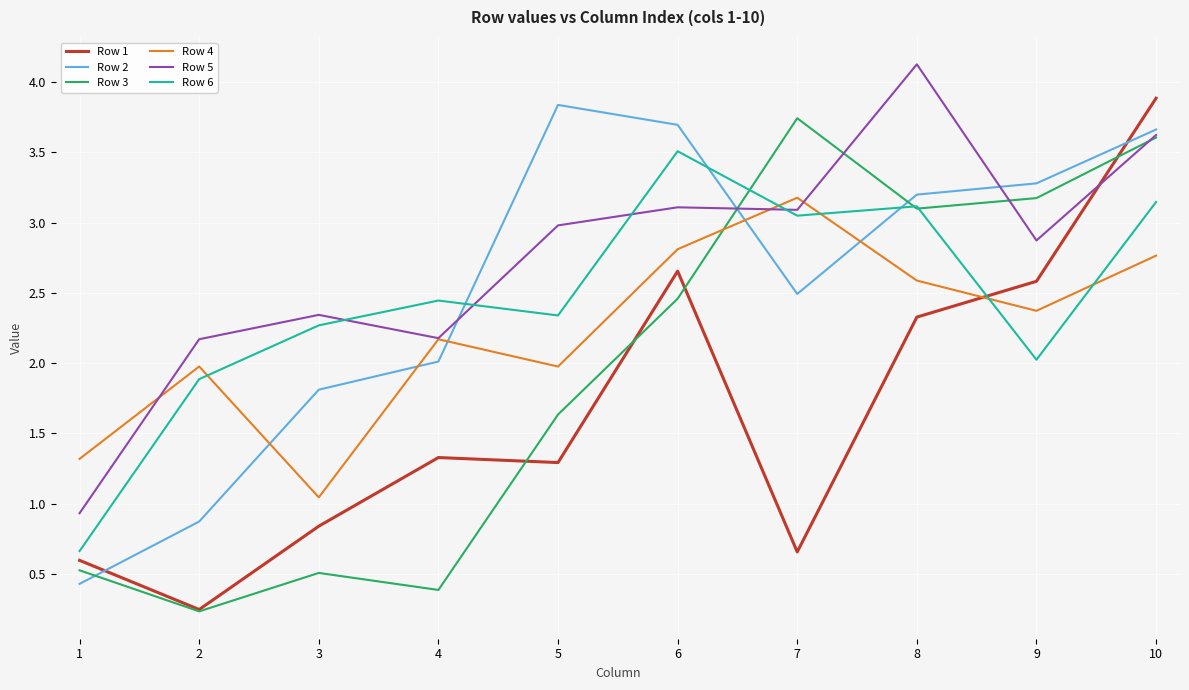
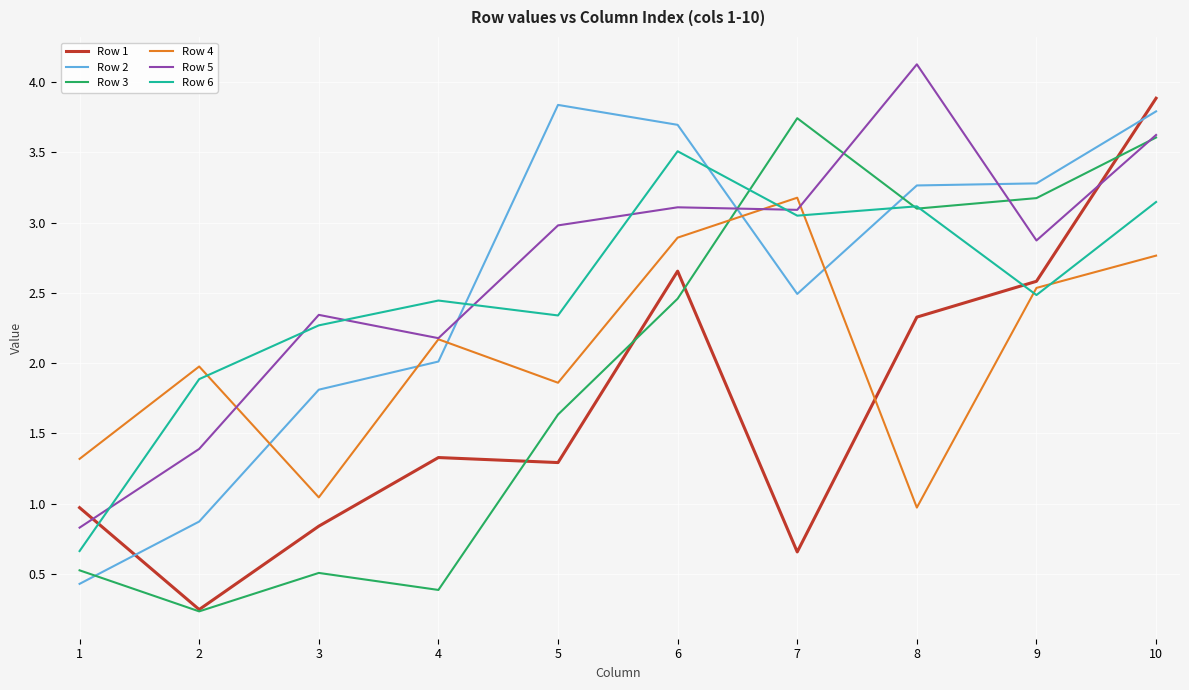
Row 1, 1: 0.60 -> 0.97
Row 5, 1: 0.93 -> 0.83
Row 5, 2: 2.17 -> 1.39
Row 4, 5: 1.98 -> 1.86
Row 4, 6: 2.81 -> 2.89
Row 2, 8: 3.20 -> 3.27
Row 4, 8: 2.59 -> 0.97
Row 4, 9: 2.37 -> 2.54
Row 6, 9: 2.02 -> 2.48
Row 2, 10: 3.66 -> 3.79
